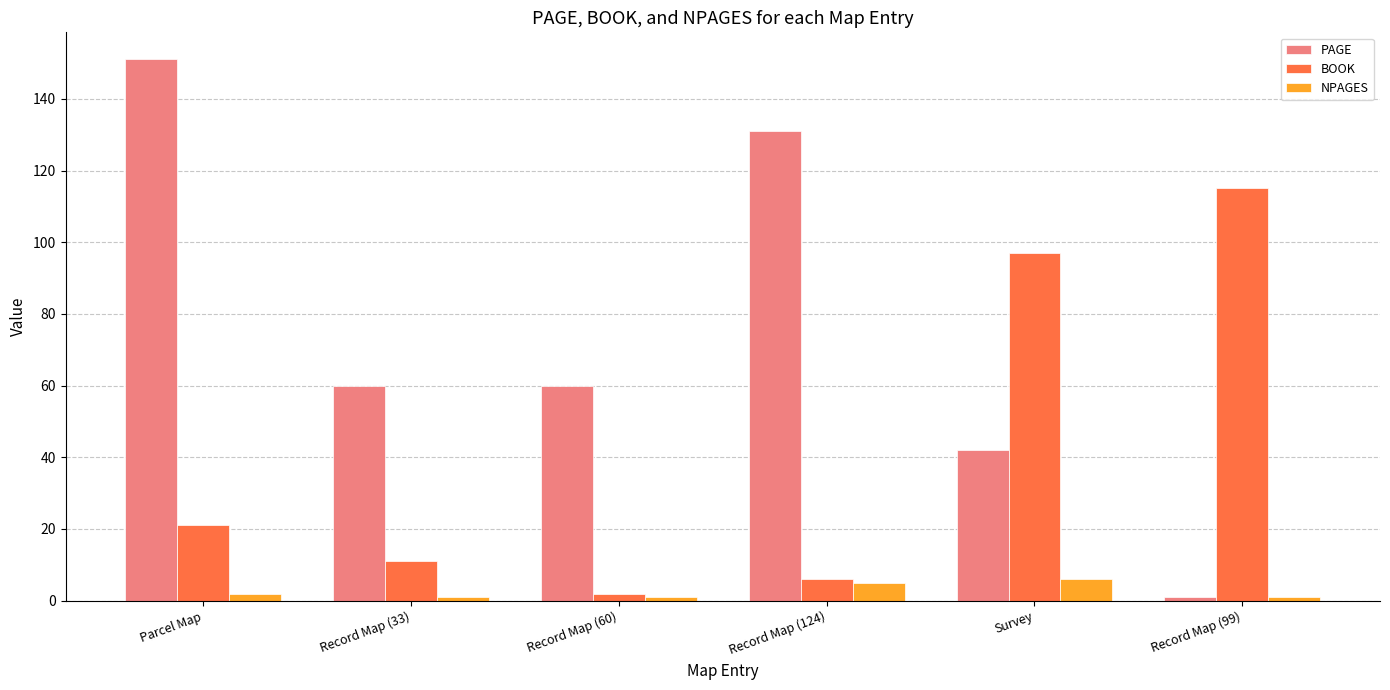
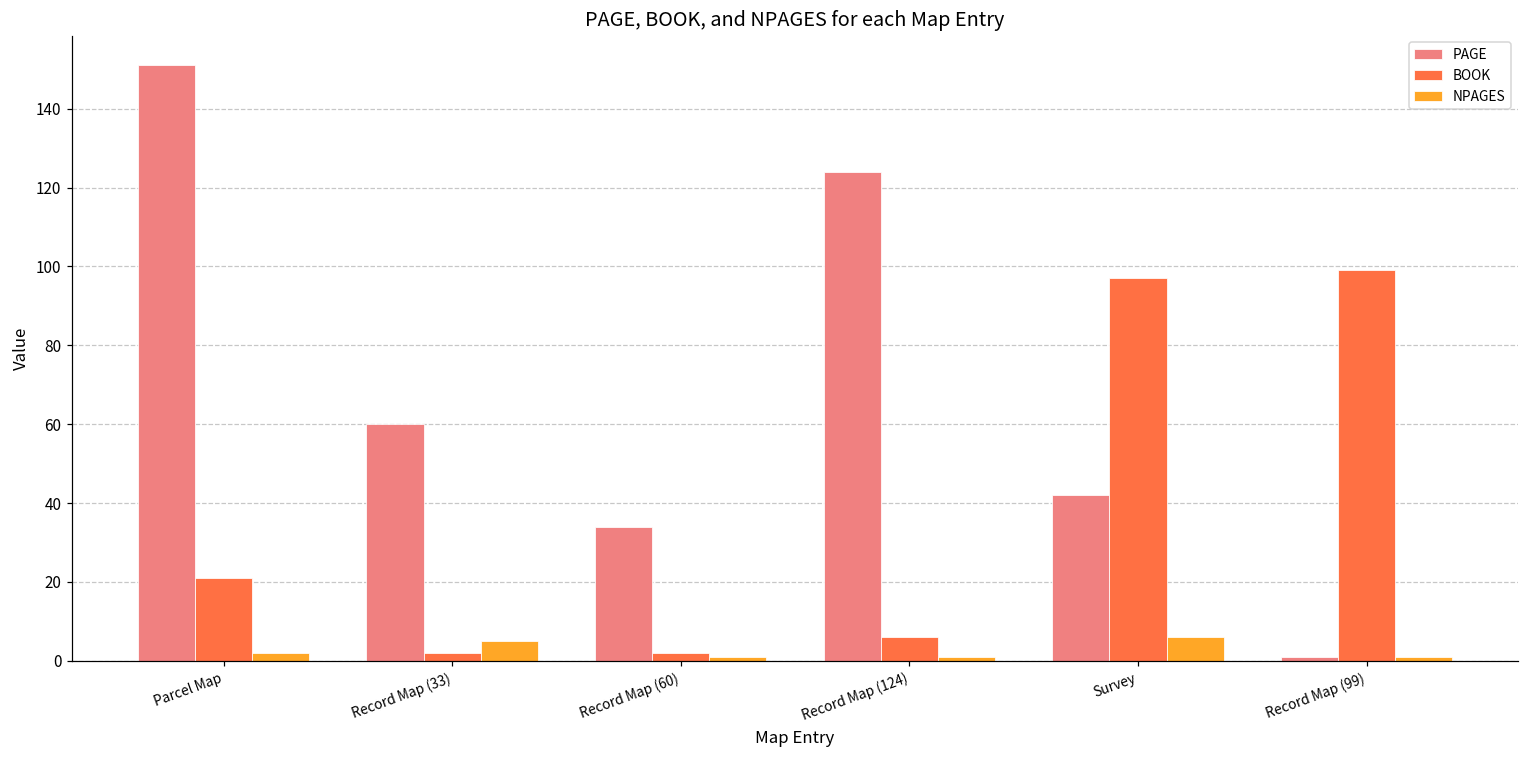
BOOK, Record Map (33): 11 -> 2
NPAGES, Record Map (33): 1 -> 5
PAGE, Record Map (60): 60 -> 34
PAGE, Record Map (124): 131 -> 124
NPAGES, Record Map (124): 5 -> 1
BOOK, Record Map (99): 115 -> 99
